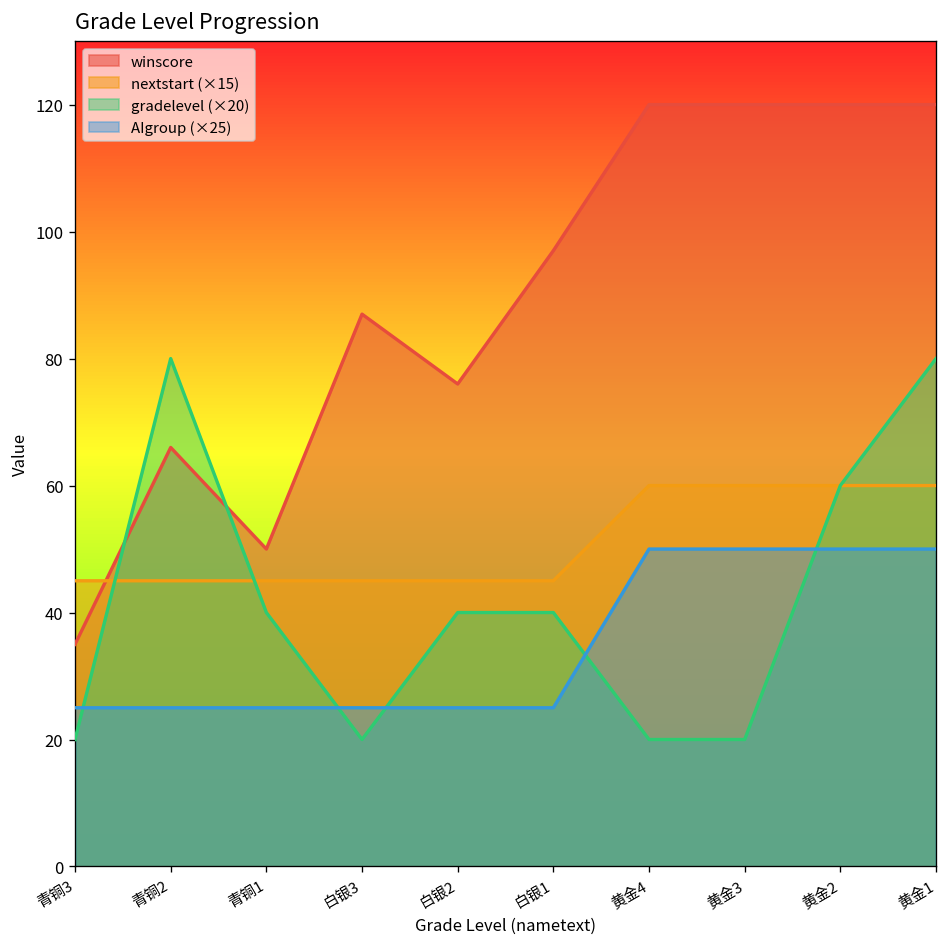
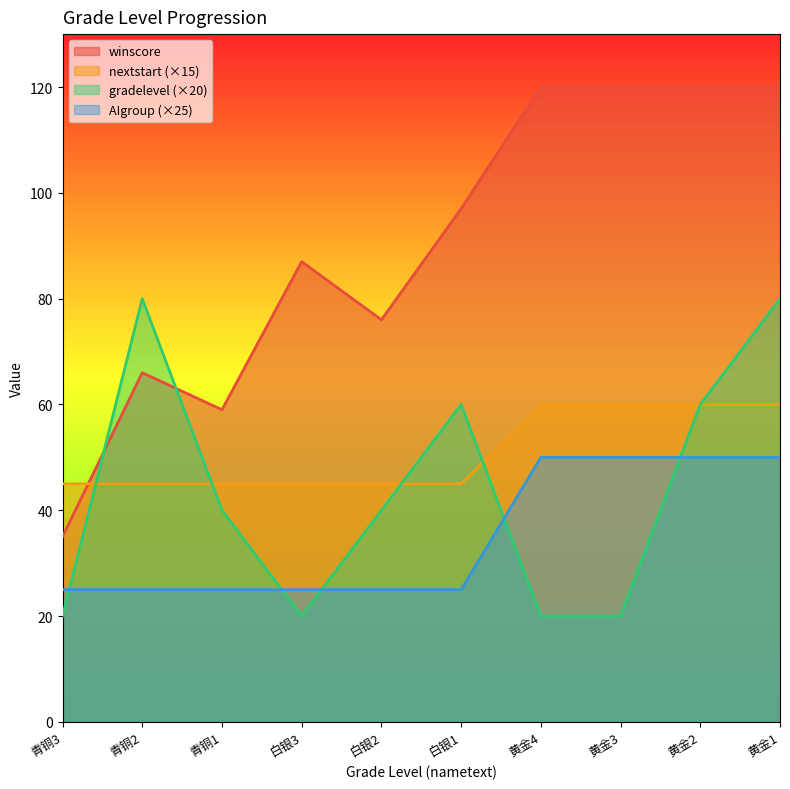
winscore, 青铜1: 50 -> 59
gradelevel (×20), 白银1: 40 -> 60
